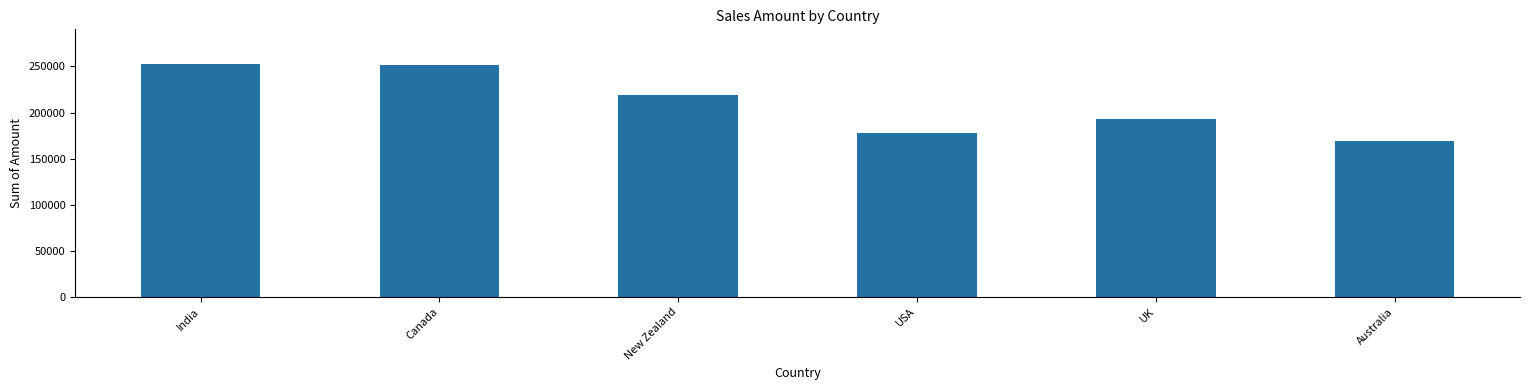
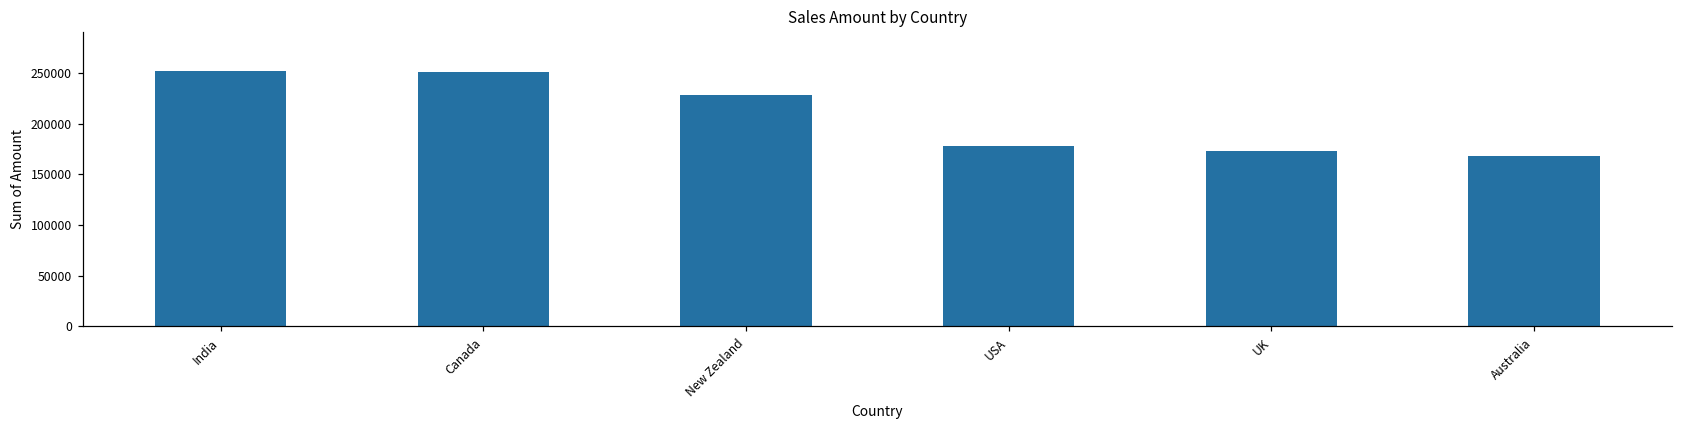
New Zealand: 220000 -> 230000
UK: 190000 -> 170000
